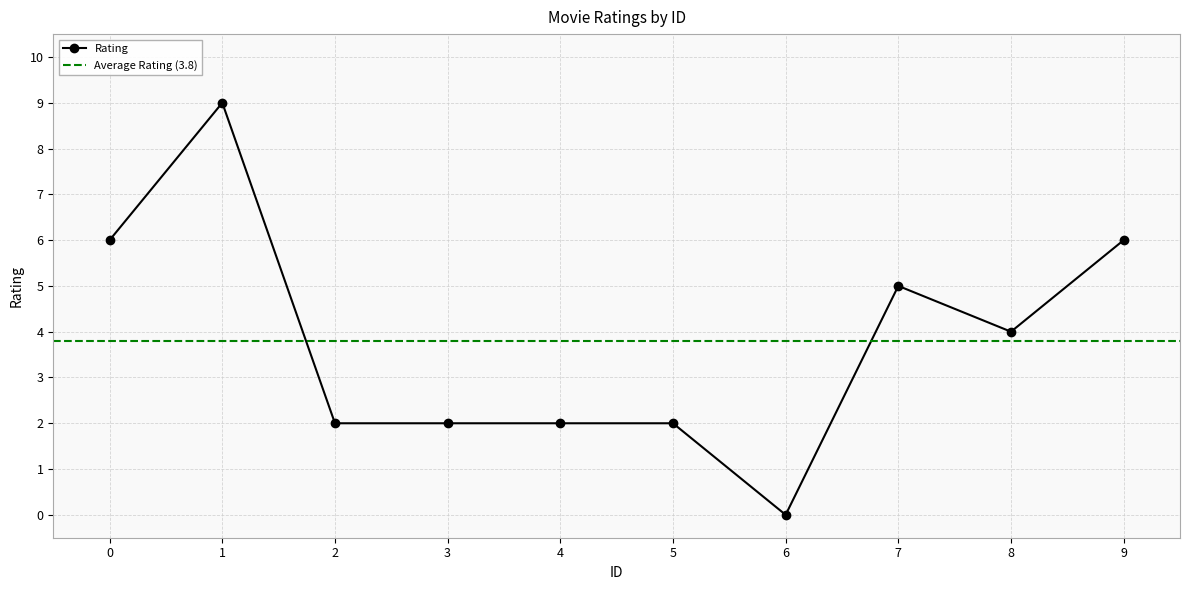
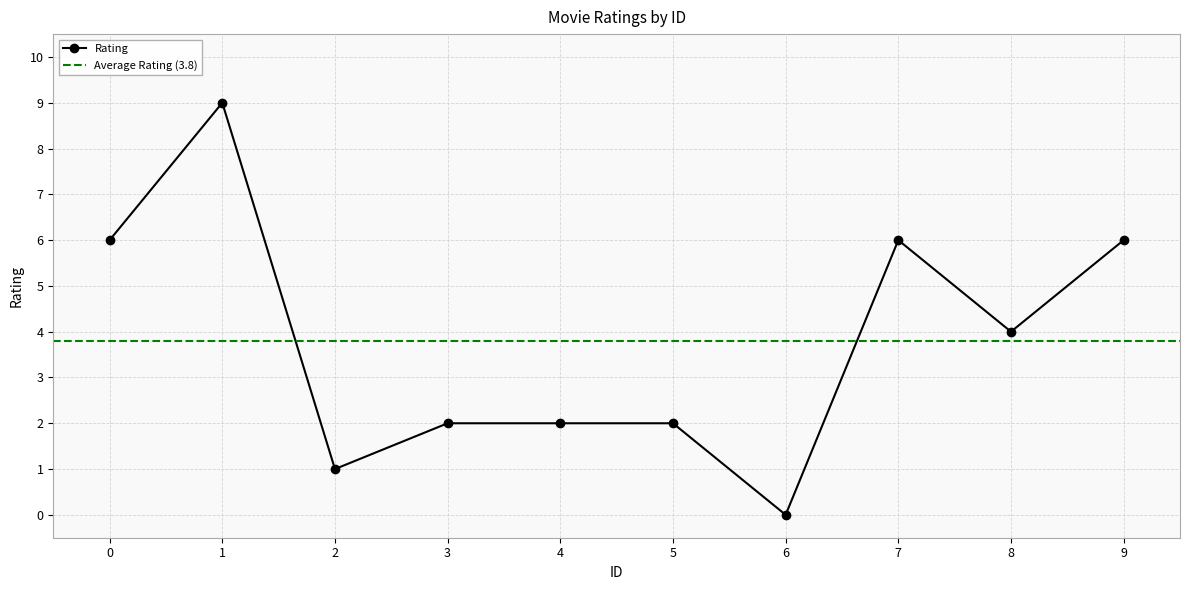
2: 2 -> 1
7: 5 -> 6
